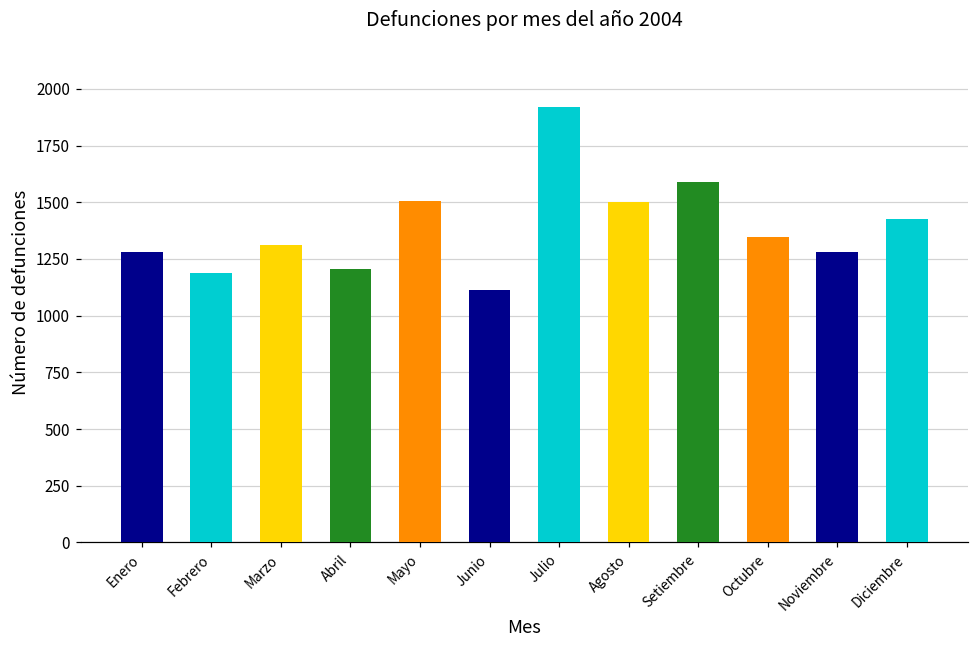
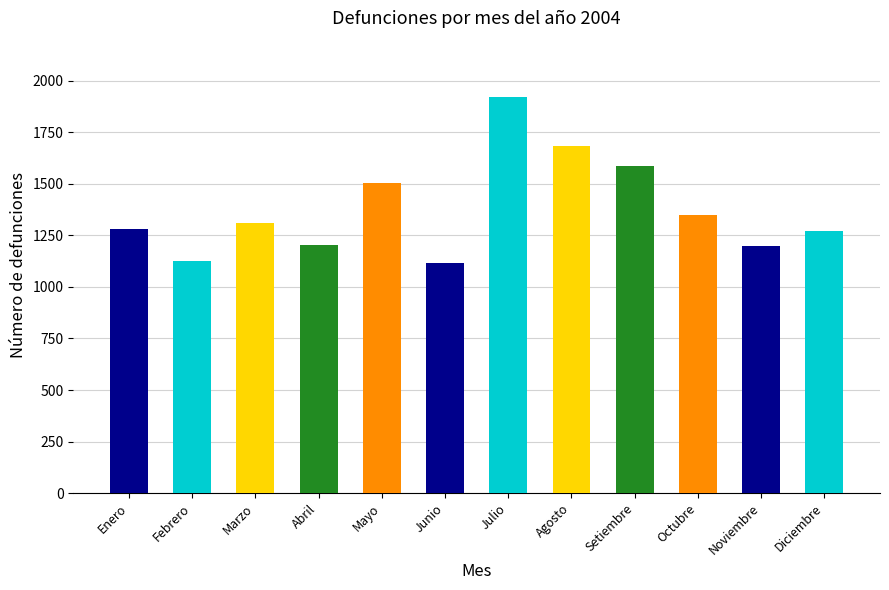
Febrero: 1190 -> 1130
Agosto: 1500 -> 1690
Noviembre: 1280 -> 1200
Diciembre: 1430 -> 1270
